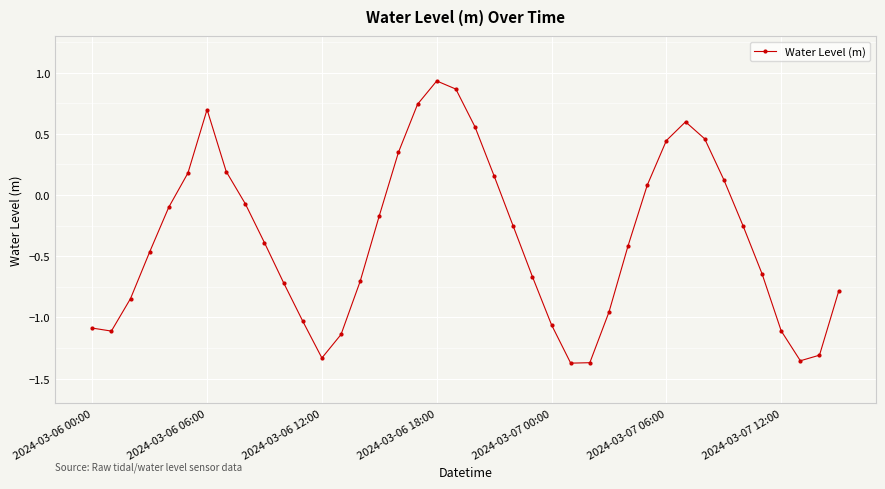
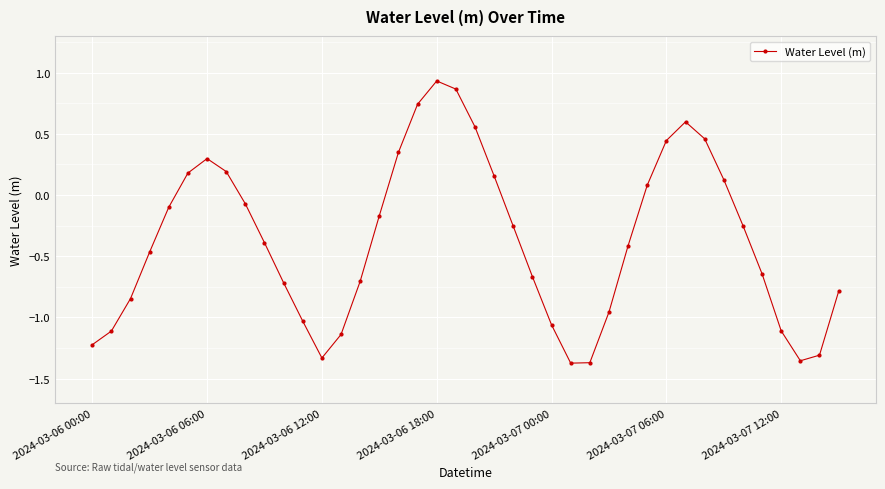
2024-03-06 00:00: -1.09 -> -1.22
2024-03-06 06:00: 0.70 -> 0.30
